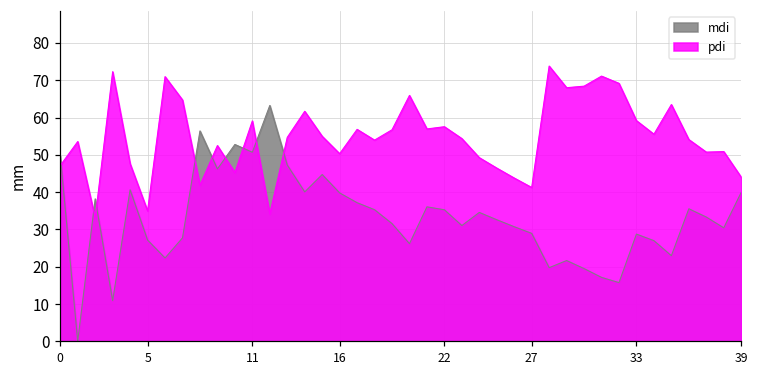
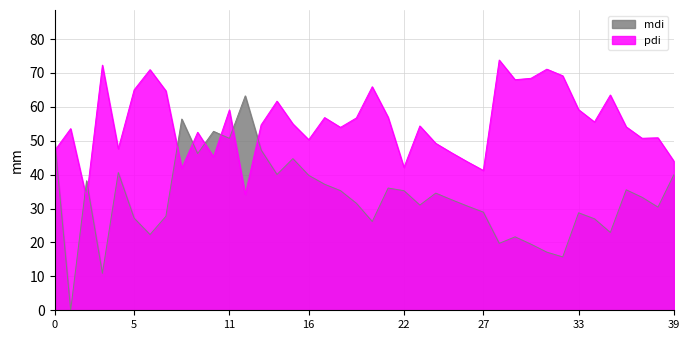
pdi, 5: 35 -> 65
pdi, 22: 58 -> 42
